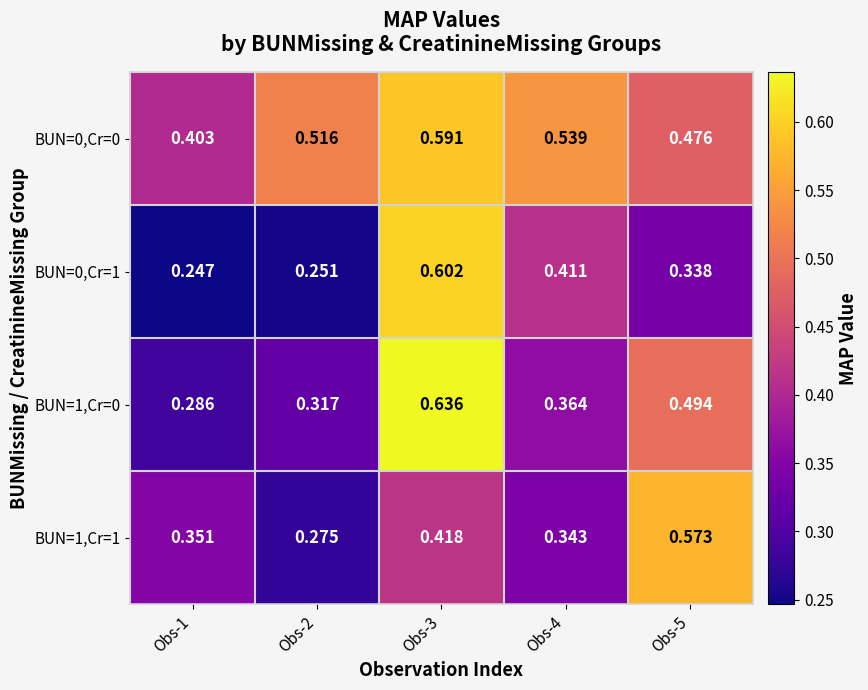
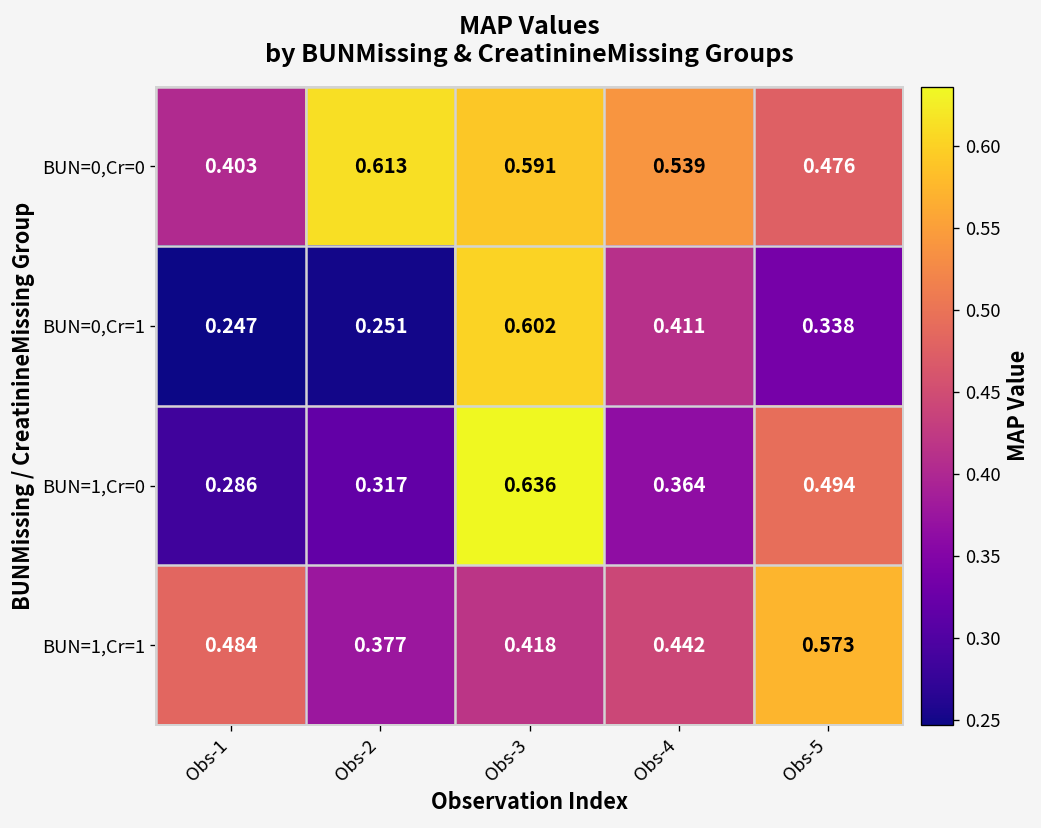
BUN=0,Cr=0, Obs-2: 0.516 -> 0.613
BUN=1,Cr=1, Obs-1: 0.351 -> 0.484
BUN=1,Cr=1, Obs-2: 0.275 -> 0.377
BUN=1,Cr=1, Obs-4: 0.343 -> 0.442
